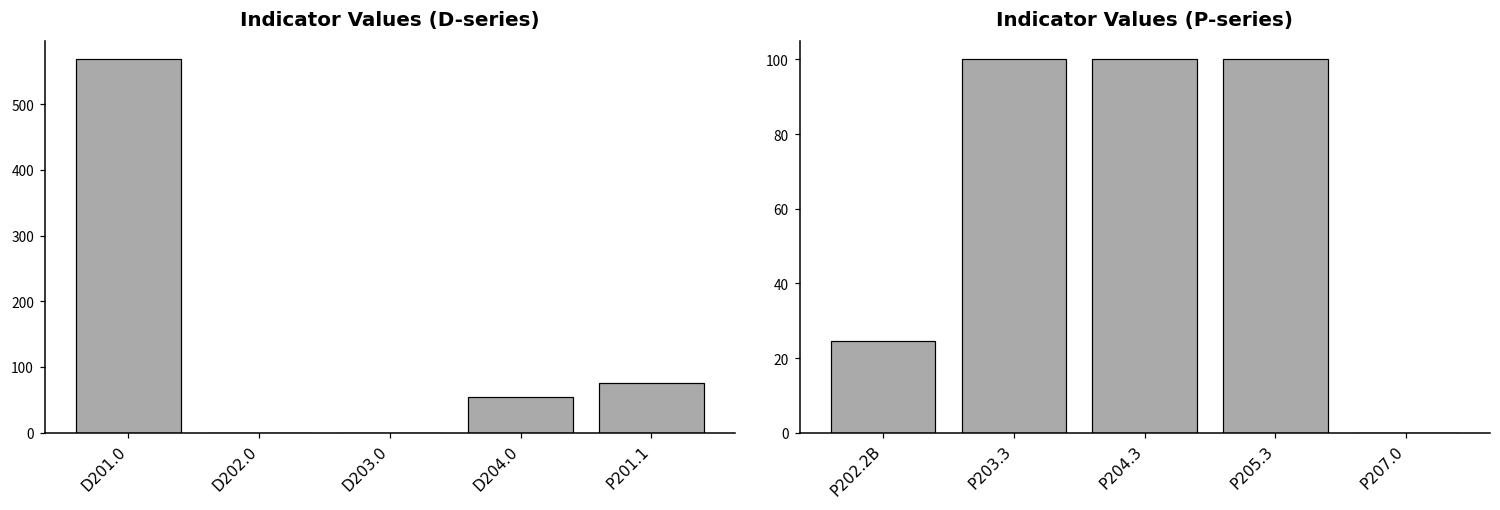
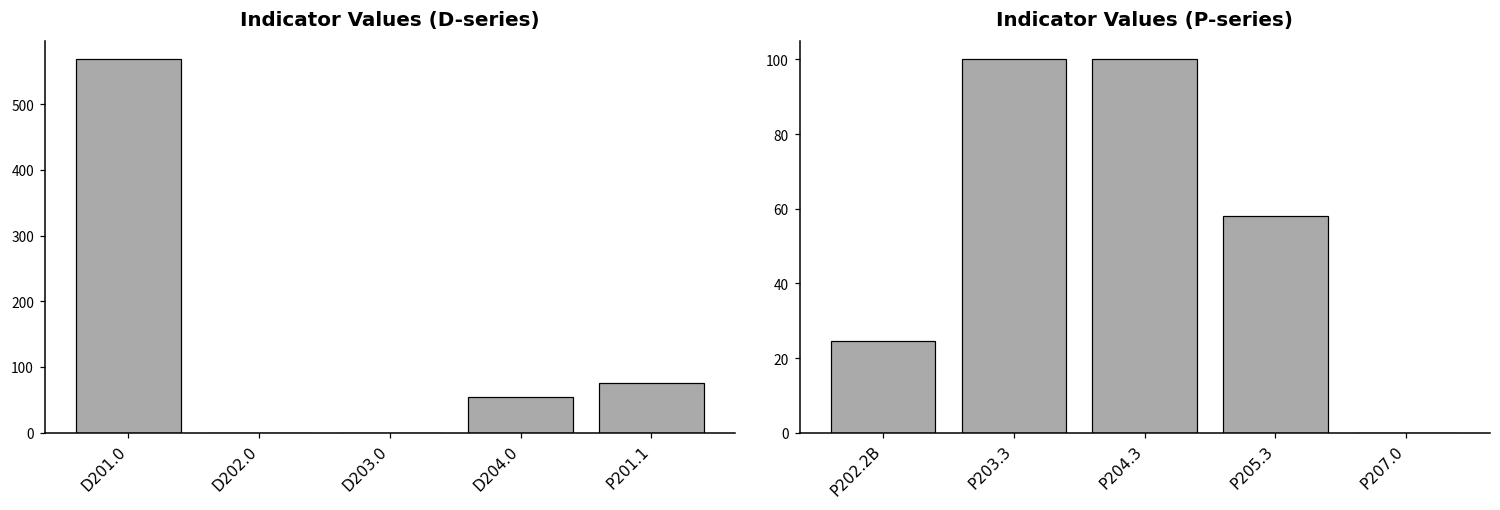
Indicator Values (P-series), P205.3: 100 -> 58
